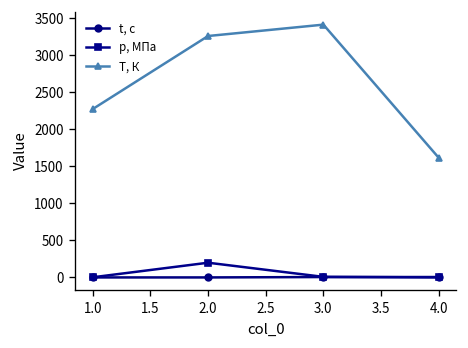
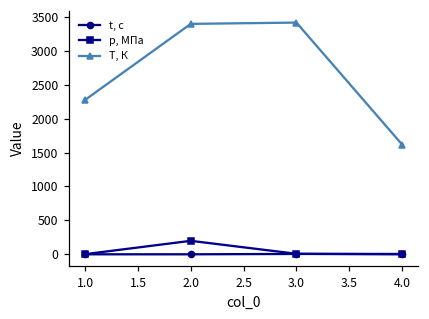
T, К, 2.0: 3300 -> 3400
